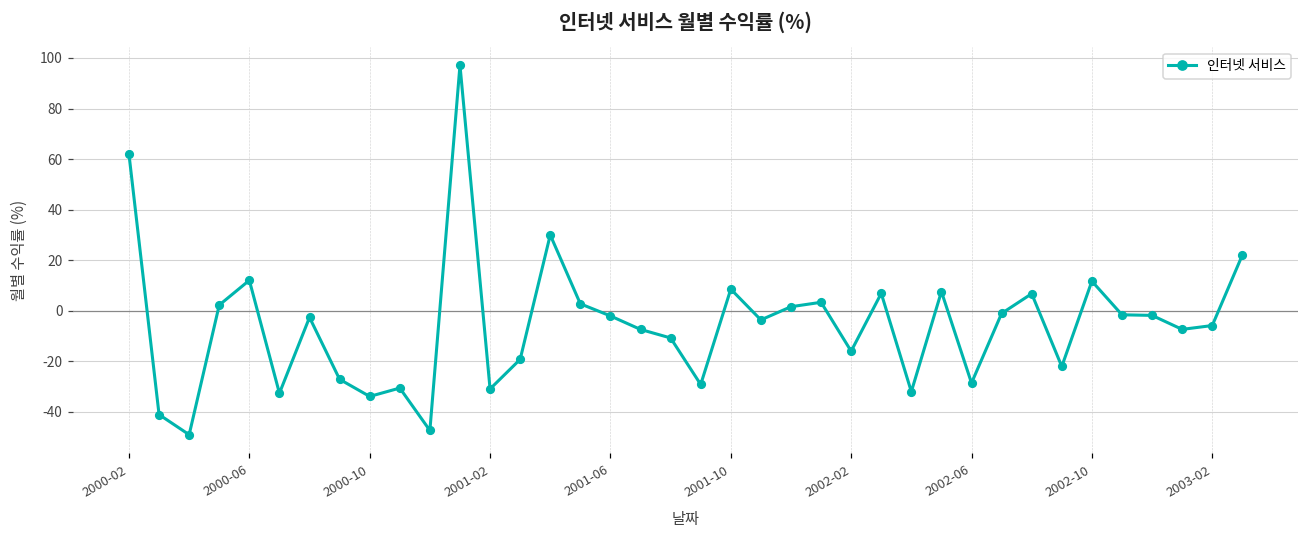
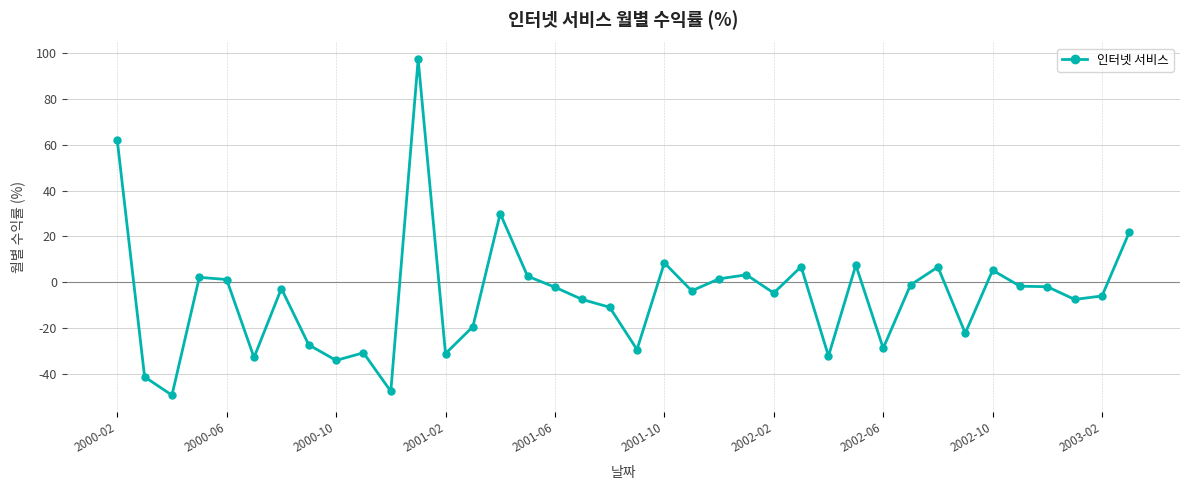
2000-06: 12 -> 1
2002-02: -16 -> -5
2002-10: 12 -> 5
